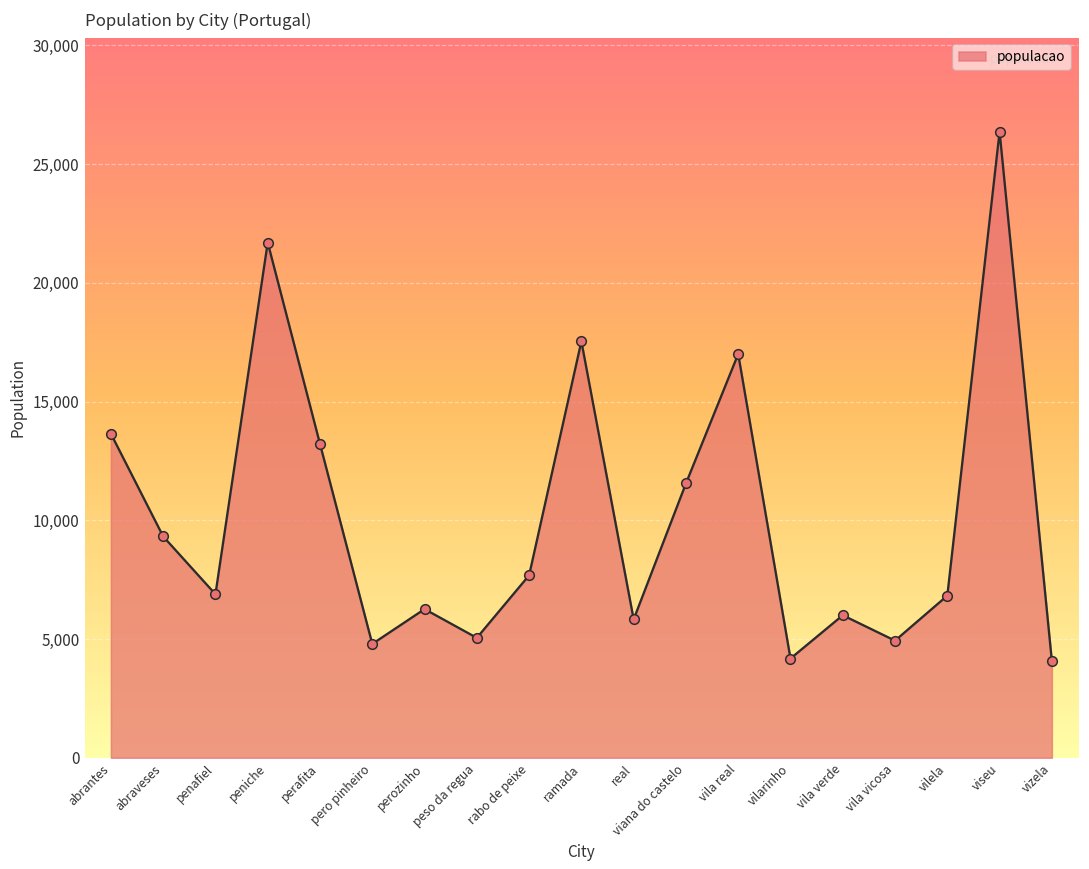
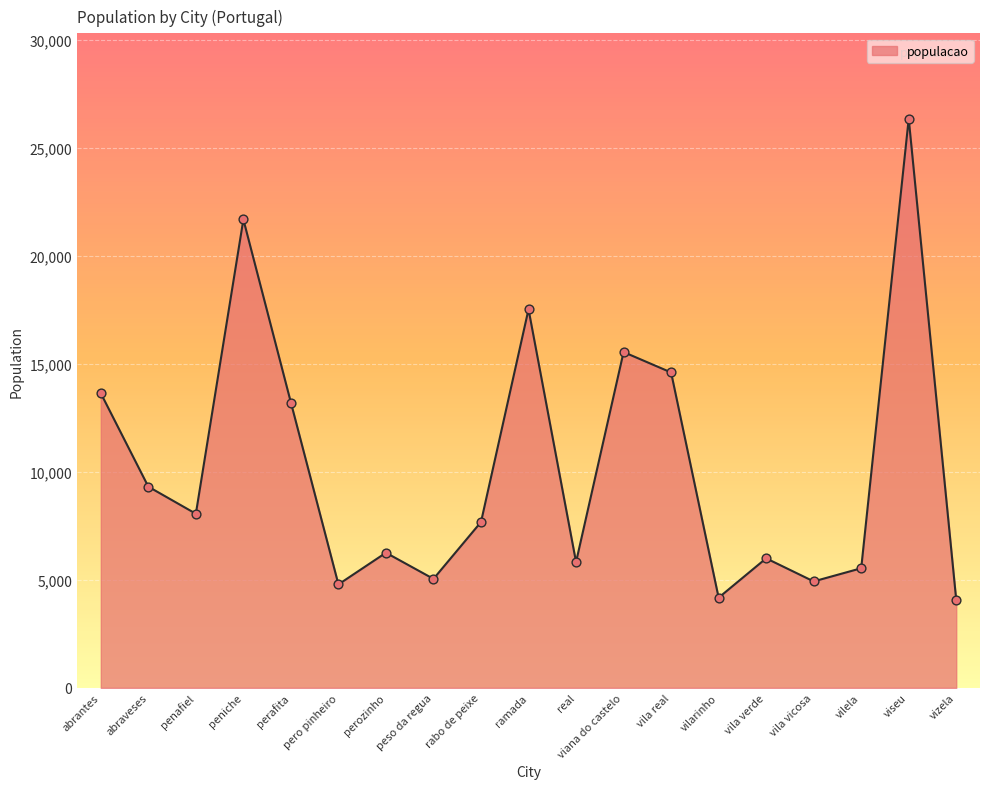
penafiel: 6,900 -> 8,100
viana do castelo: 11,500 -> 15,600
vila real: 17,000 -> 14,600
vilela: 6,800 -> 5,500
